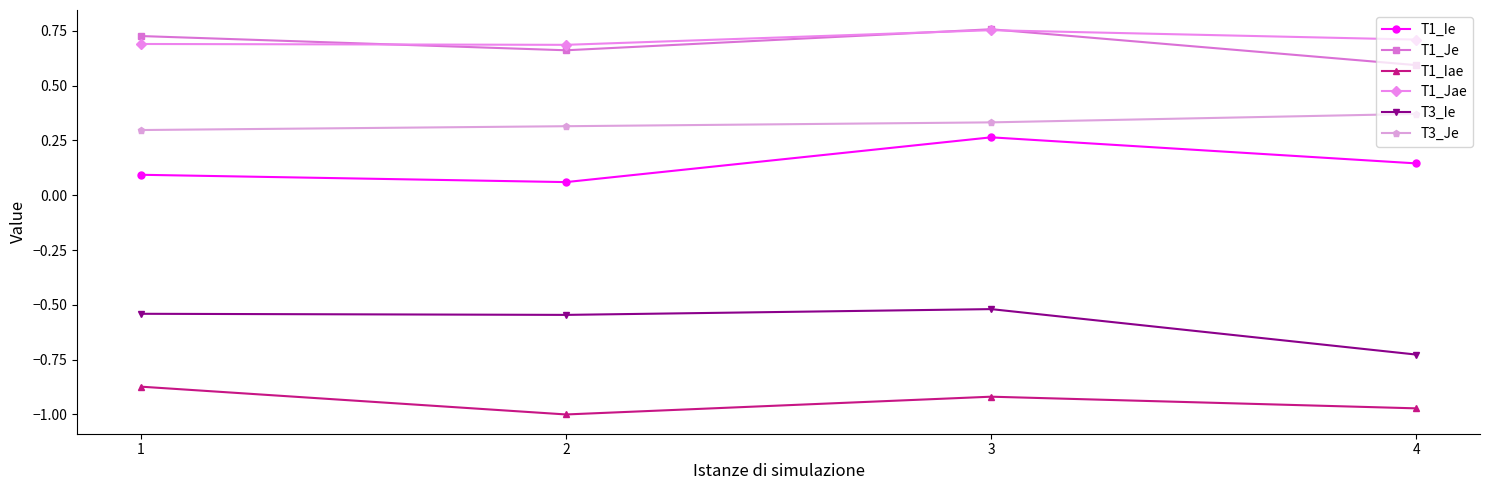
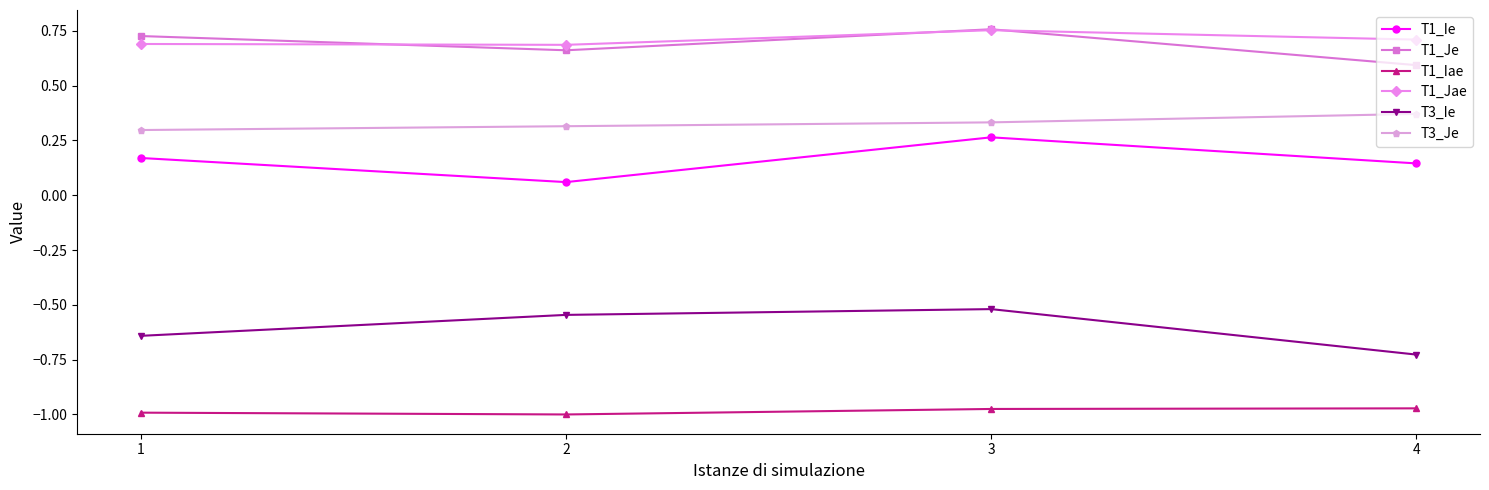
T1_Ie, 1: 0.09 -> 0.17
T1_Iae, 1: -0.87 -> -0.99
T3_Ie, 1: -0.54 -> -0.64
T1_Iae, 3: -0.92 -> -0.97
